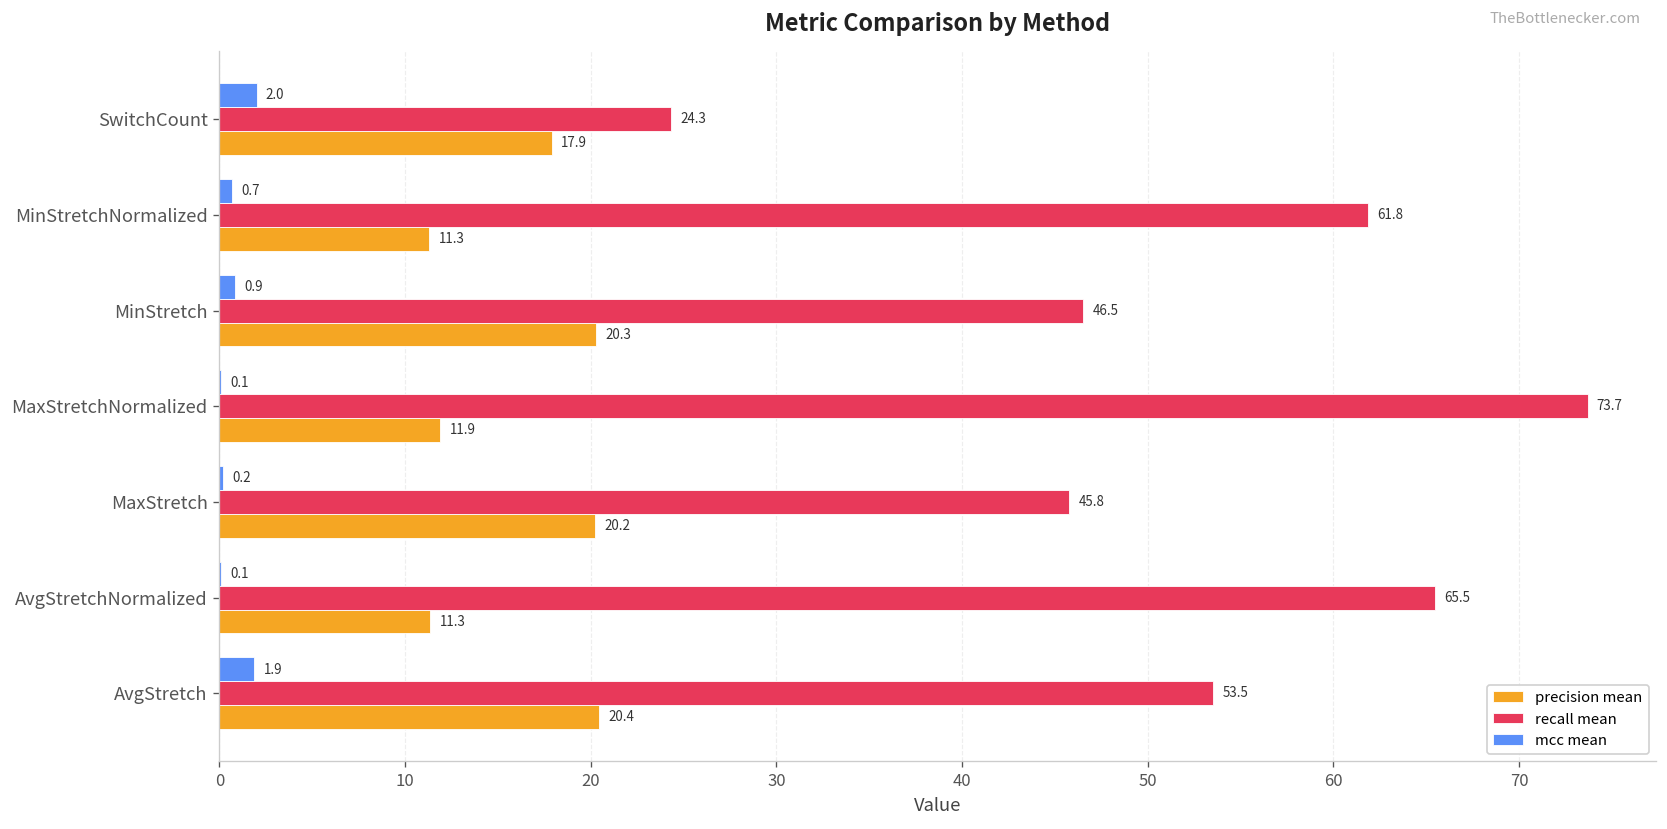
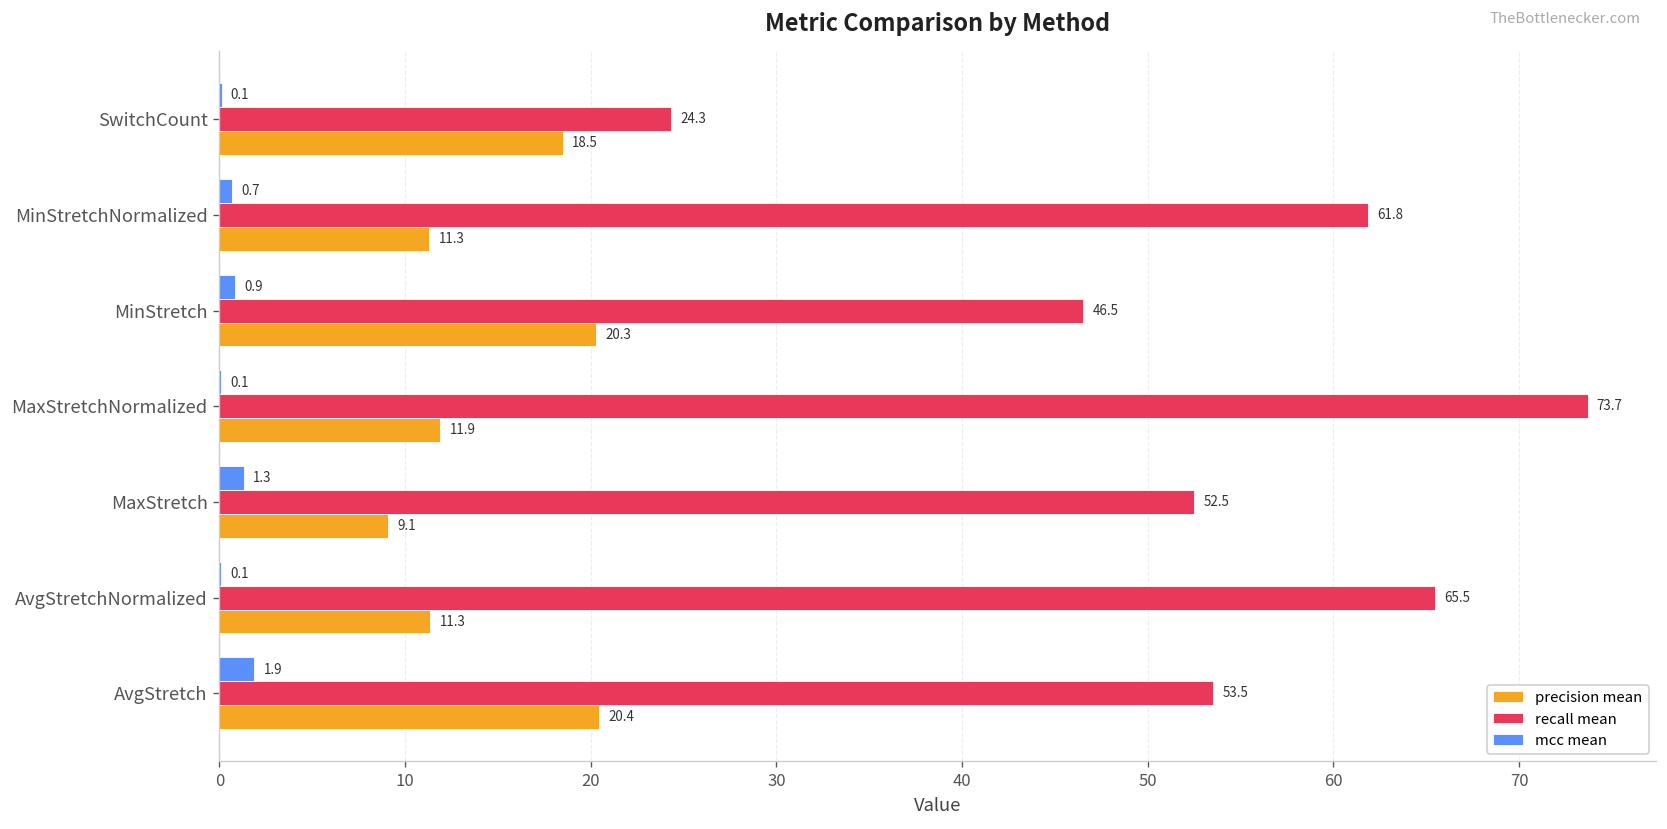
mcc mean, SwitchCount: 2.0 -> 0.1
precision mean, SwitchCount: 17.9 -> 18.5
mcc mean, MaxStretch: 0.2 -> 1.3
recall mean, MaxStretch: 45.8 -> 52.5
precision mean, MaxStretch: 20.2 -> 9.1
